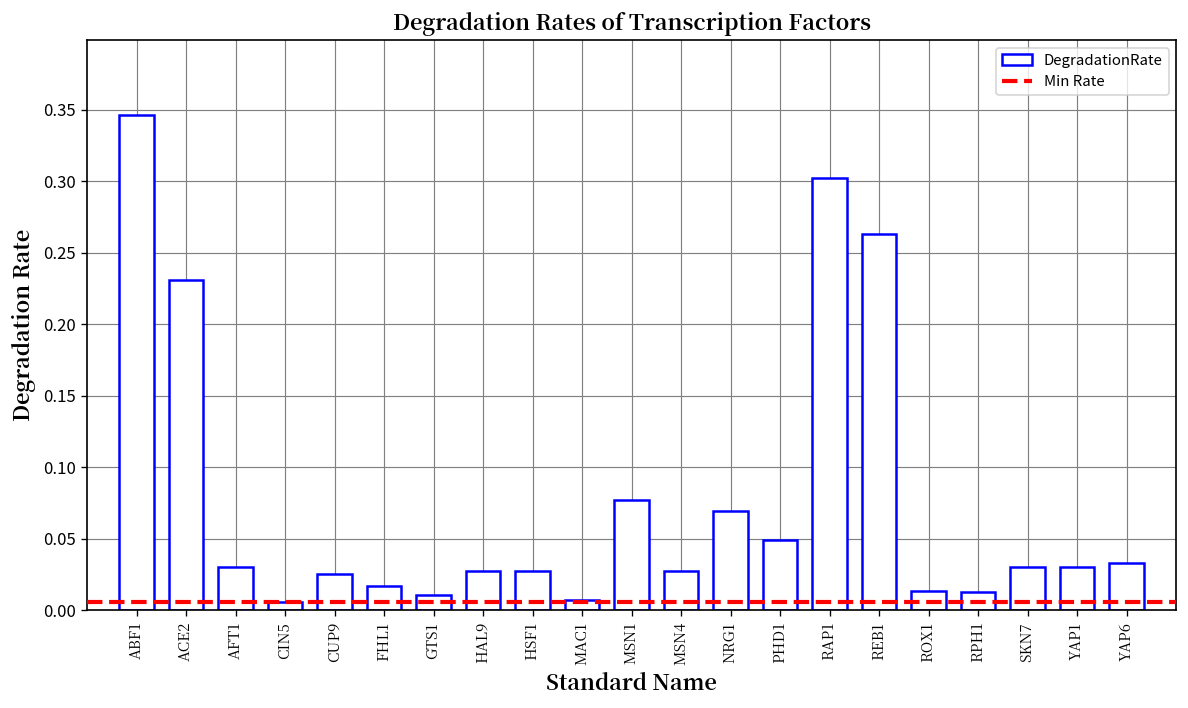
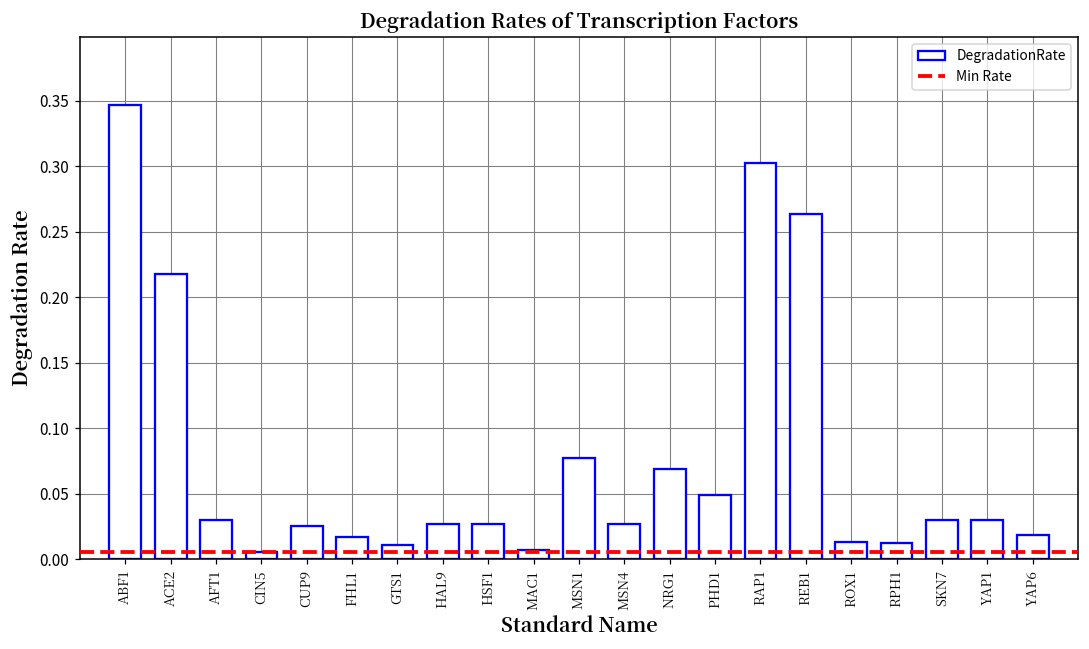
ACE2: 0.231 -> 0.218
YAP6: 0.033 -> 0.019
